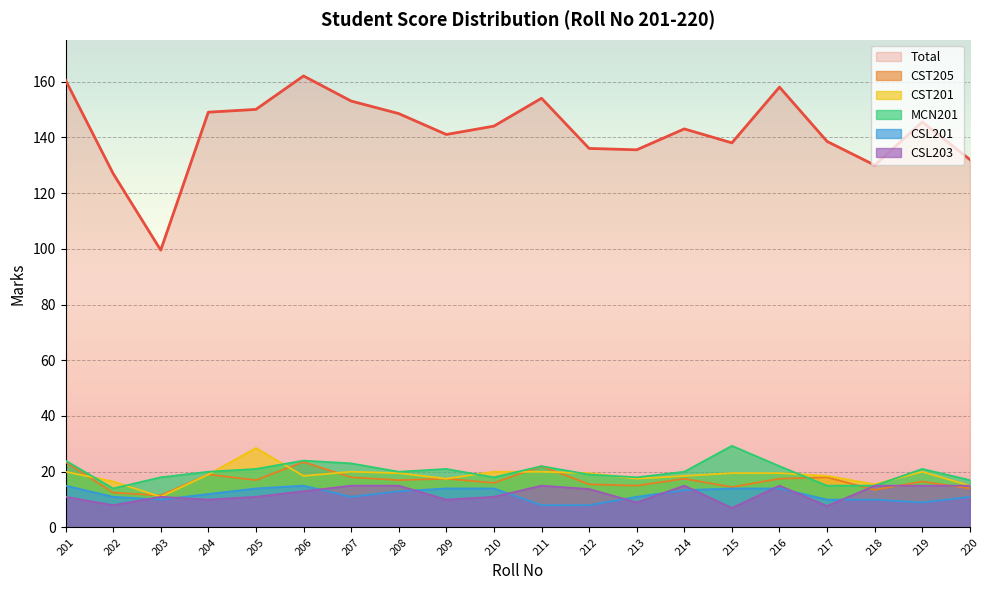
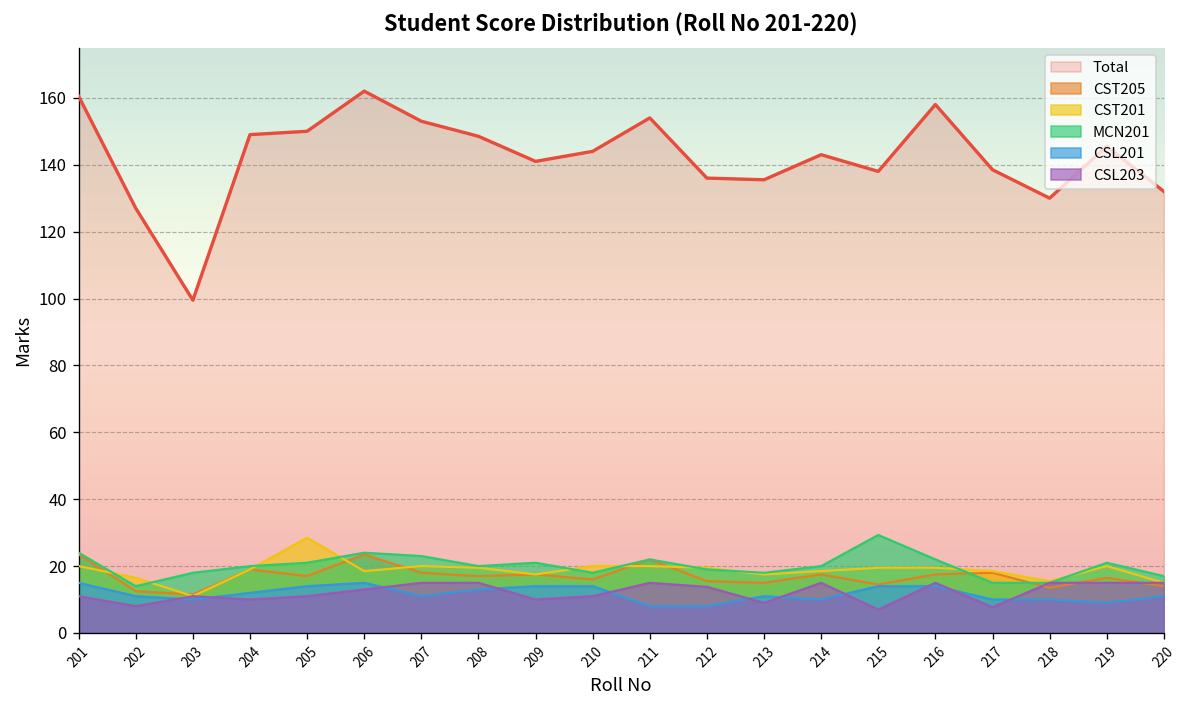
CSL201, 214: 13 -> 10
